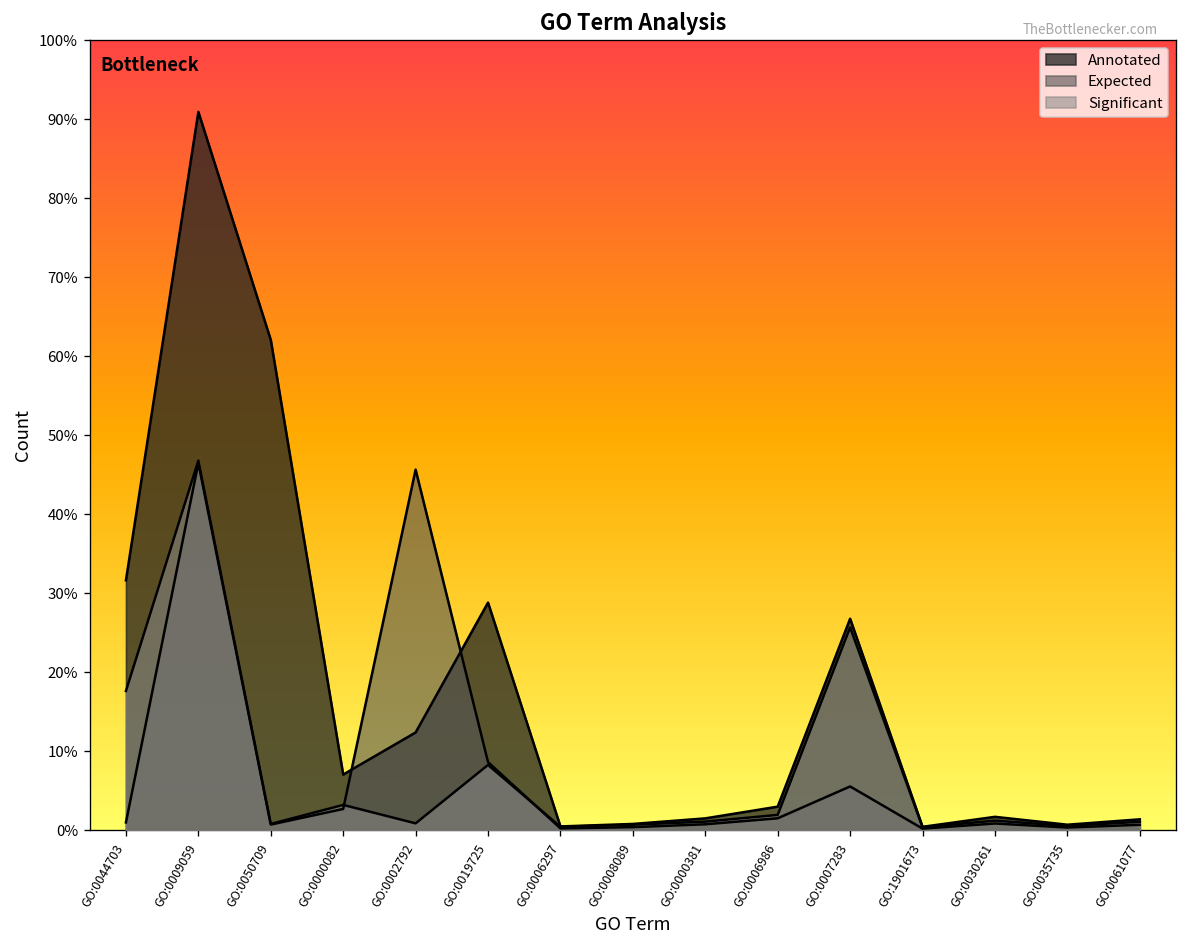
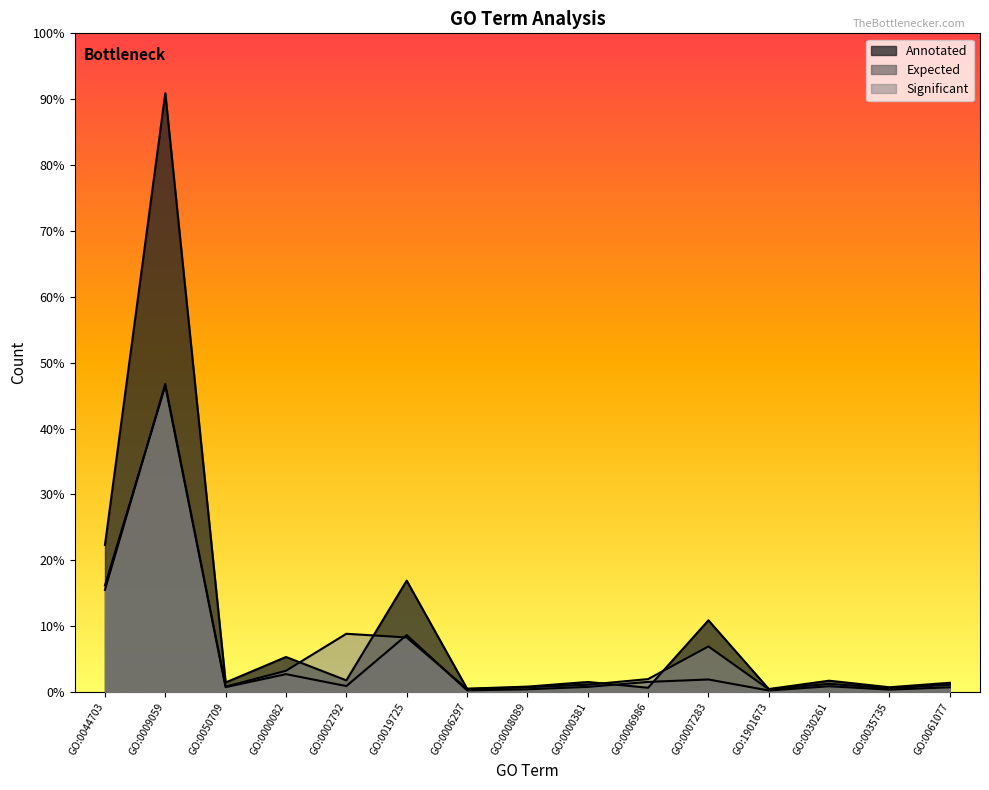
Annotated, GO:0044703: 32% -> 22%
Expected, GO:0044703: 1% -> 16%
Significant, GO:0044703: 18% -> 16%
Annotated, GO:0050709: 62% -> 1%
Annotated, GO:0000082: 7% -> 5%
Annotated, GO:0002792: 12% -> 2%
Expected, GO:0002792: 46% -> 1%
Significant, GO:0002792: 1% -> 9%
Annotated, GO:0019725: 29% -> 17%
Annotated, GO:0006986: 3% -> 1%
Annotated, GO:0007283: 27% -> 11%
Expected, GO:0007283: 6% -> 2%
Significant, GO:0007283: 26% -> 7%
